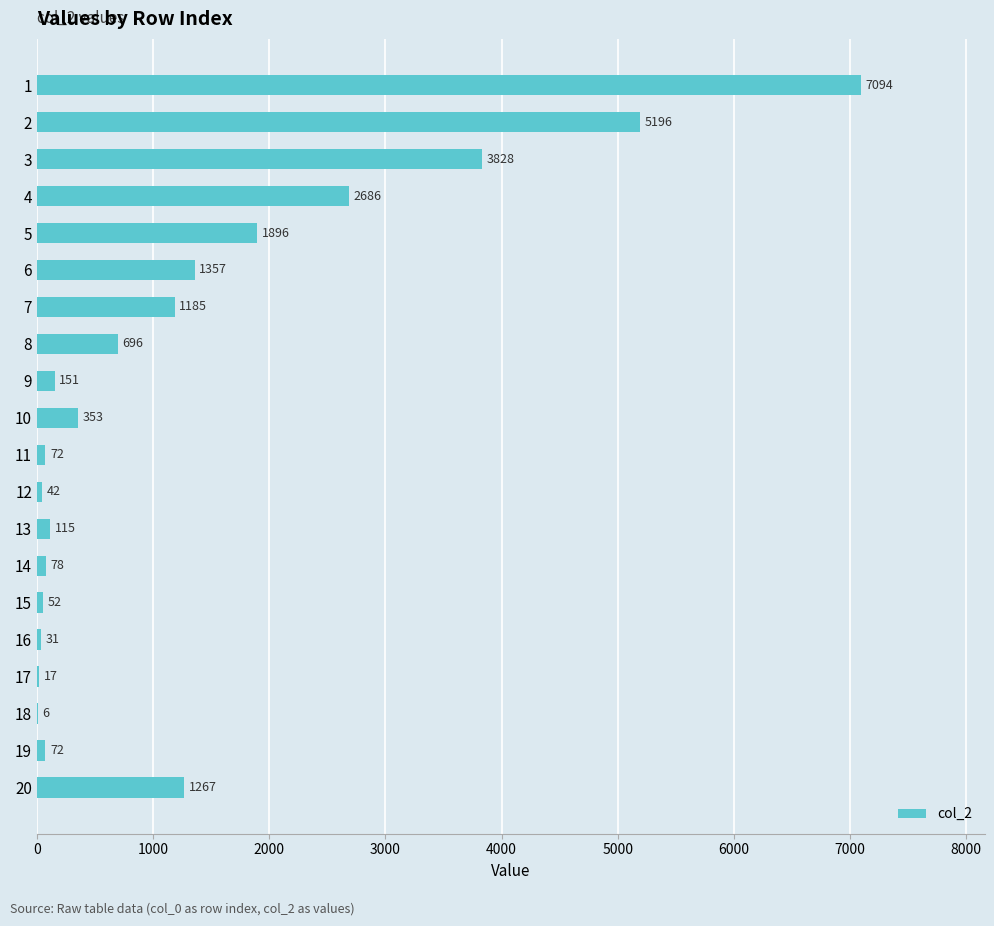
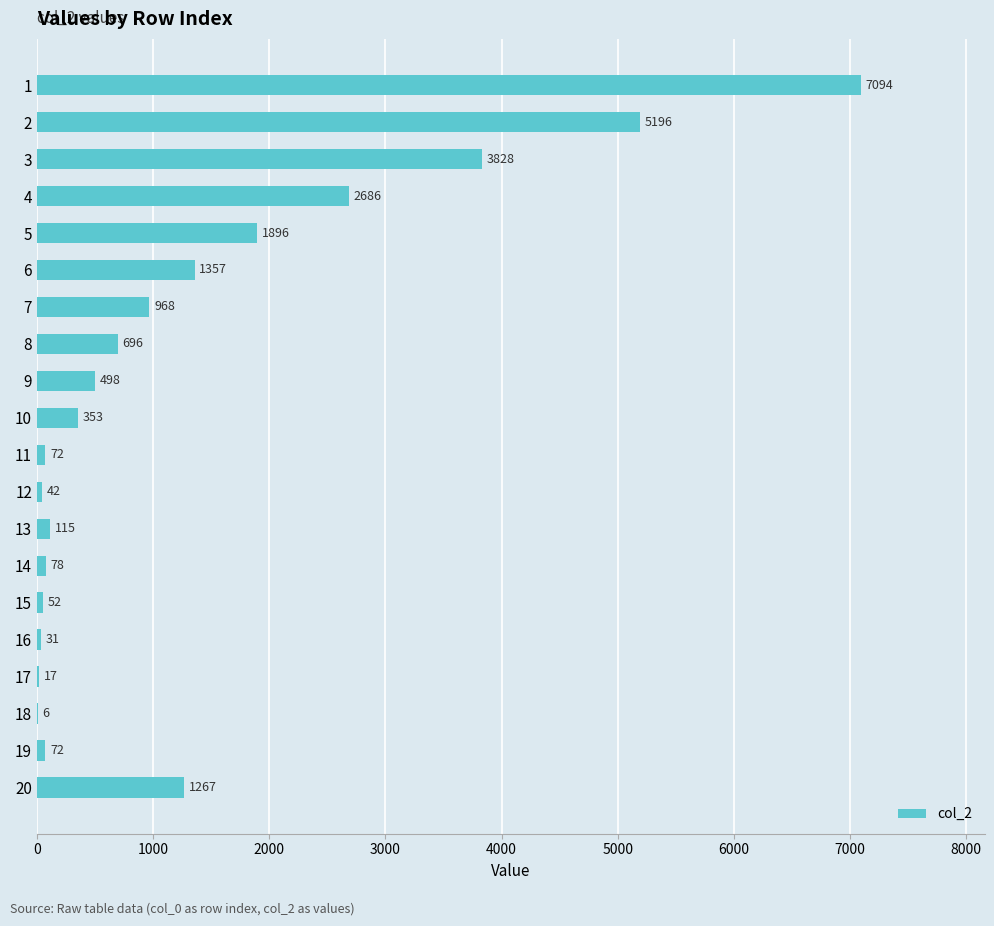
7: 1185 -> 968
9: 151 -> 498
